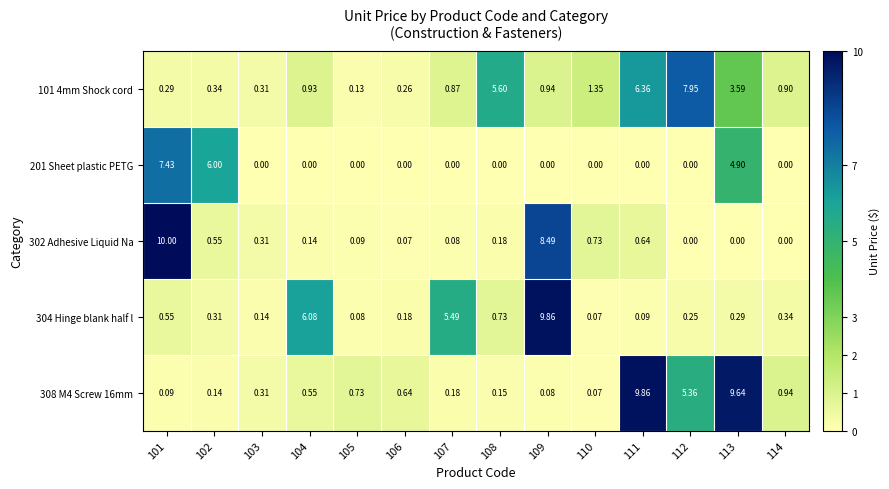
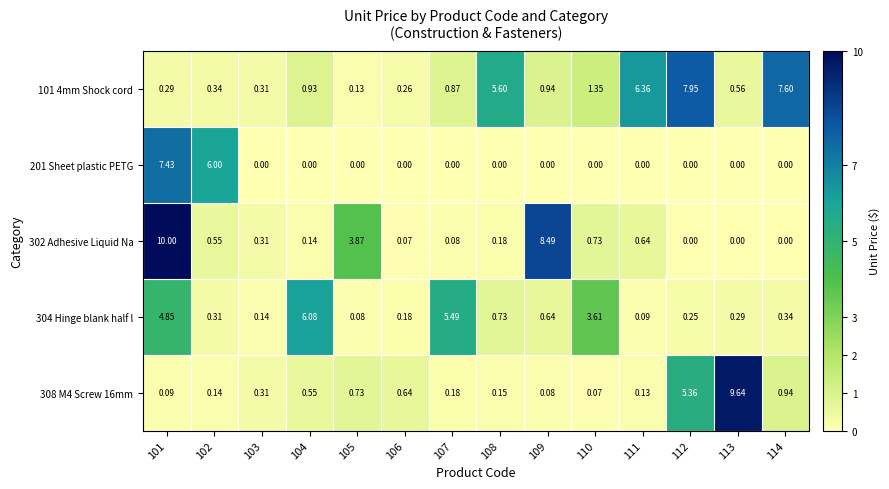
101 4mm Shock cord, 113: 3.59 -> 0.56
101 4mm Shock cord, 114: 0.90 -> 7.60
201 Sheet plastic PETG, 113: 4.90 -> 0.00
302 Adhesive Liquid Na, 105: 0.09 -> 3.87
304 Hinge blank half l, 101: 0.55 -> 4.85
304 Hinge blank half l, 109: 9.86 -> 0.64
304 Hinge blank half l, 110: 0.07 -> 3.61
308 M4 Screw 16mm, 111: 9.86 -> 0.13
